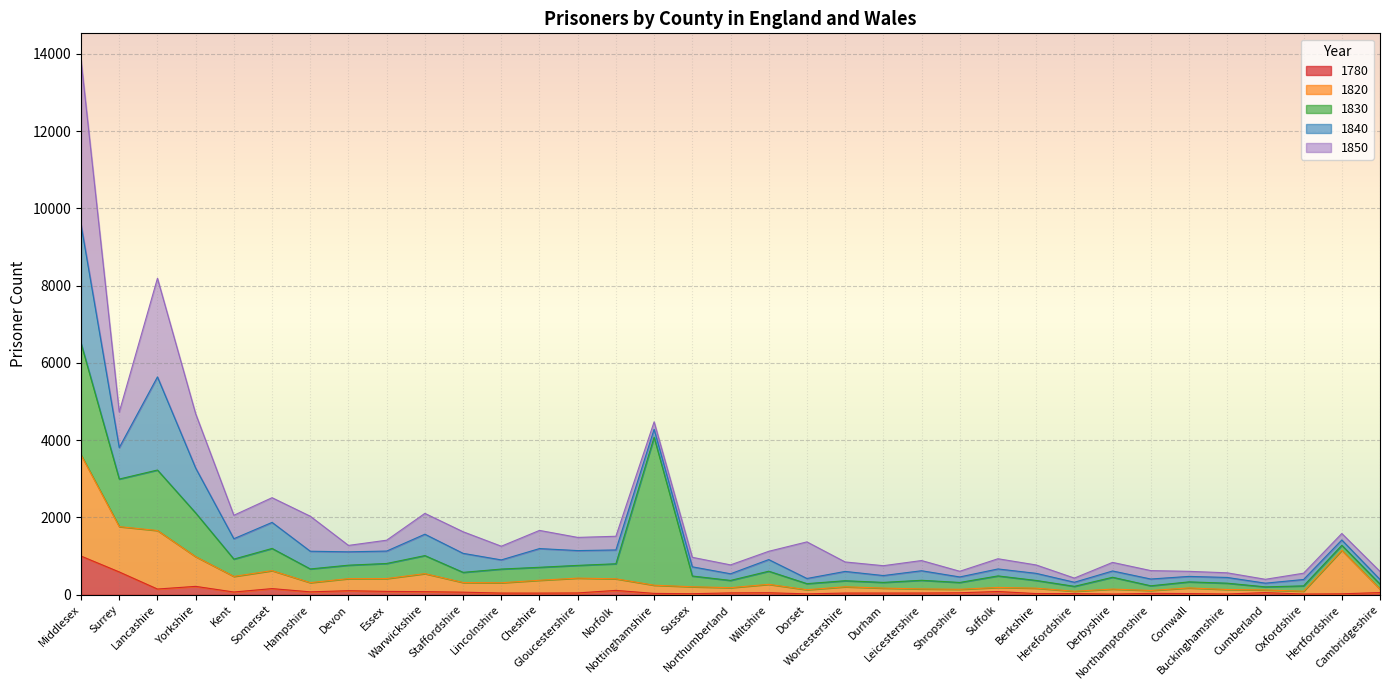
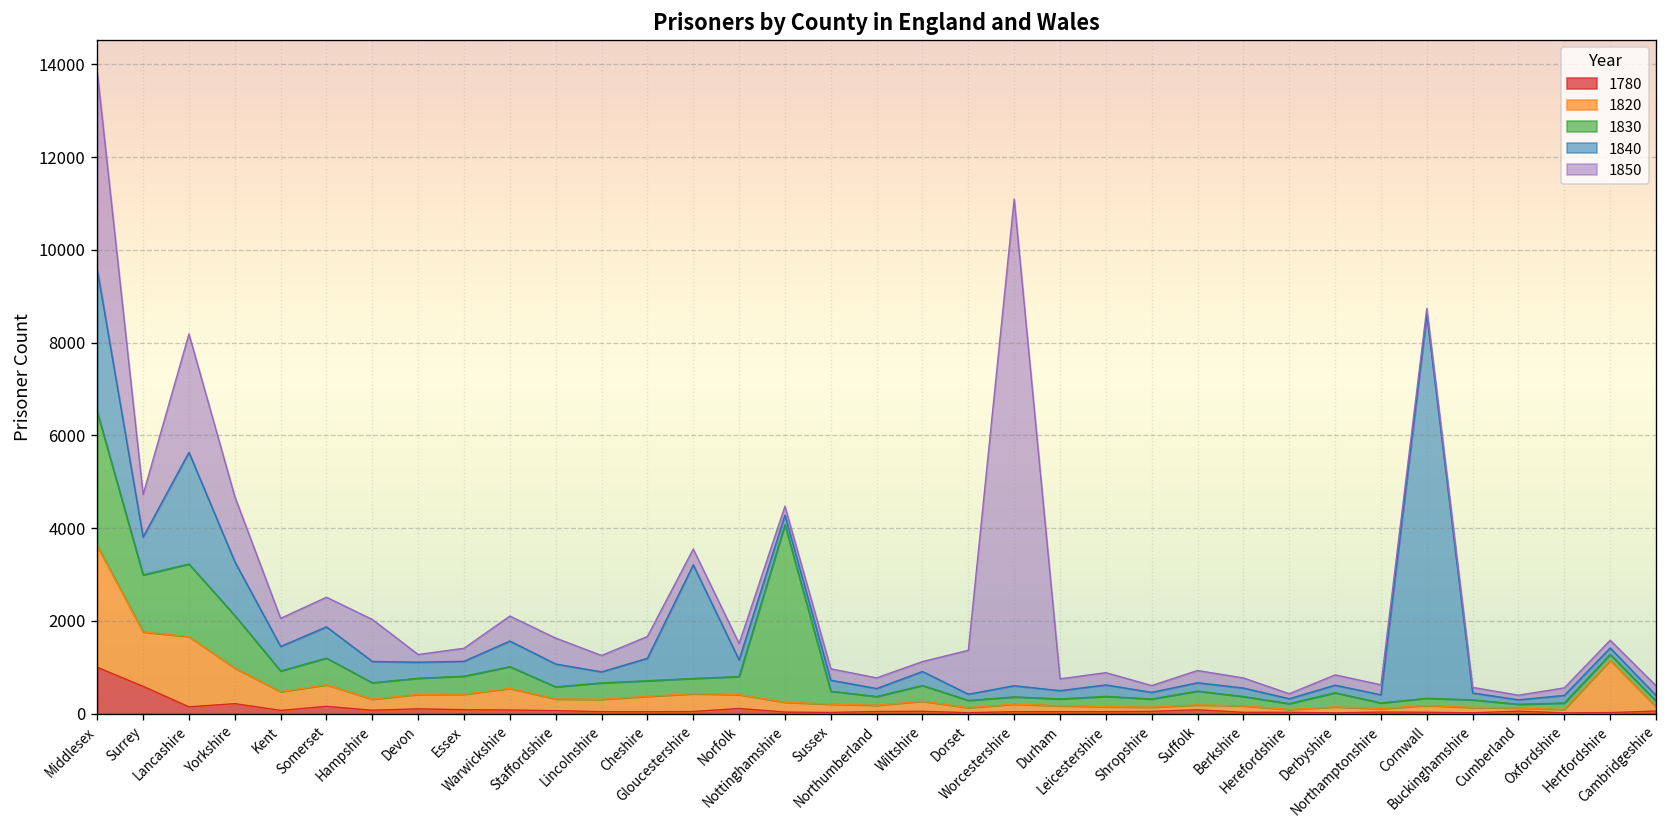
1840, Gloucestershire: 400 -> 2500
1850, Worcestershire: 200 -> 10500
1840, Cornwall: 100 -> 8300
